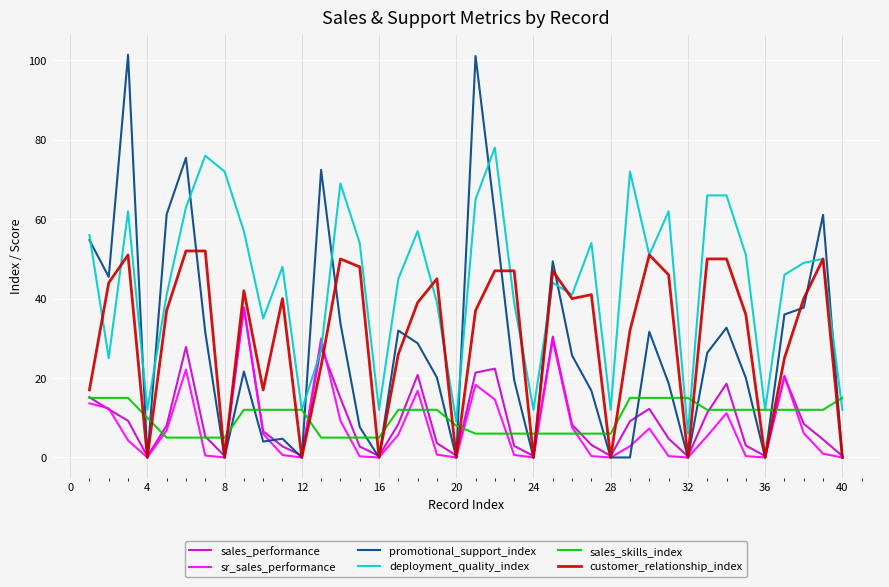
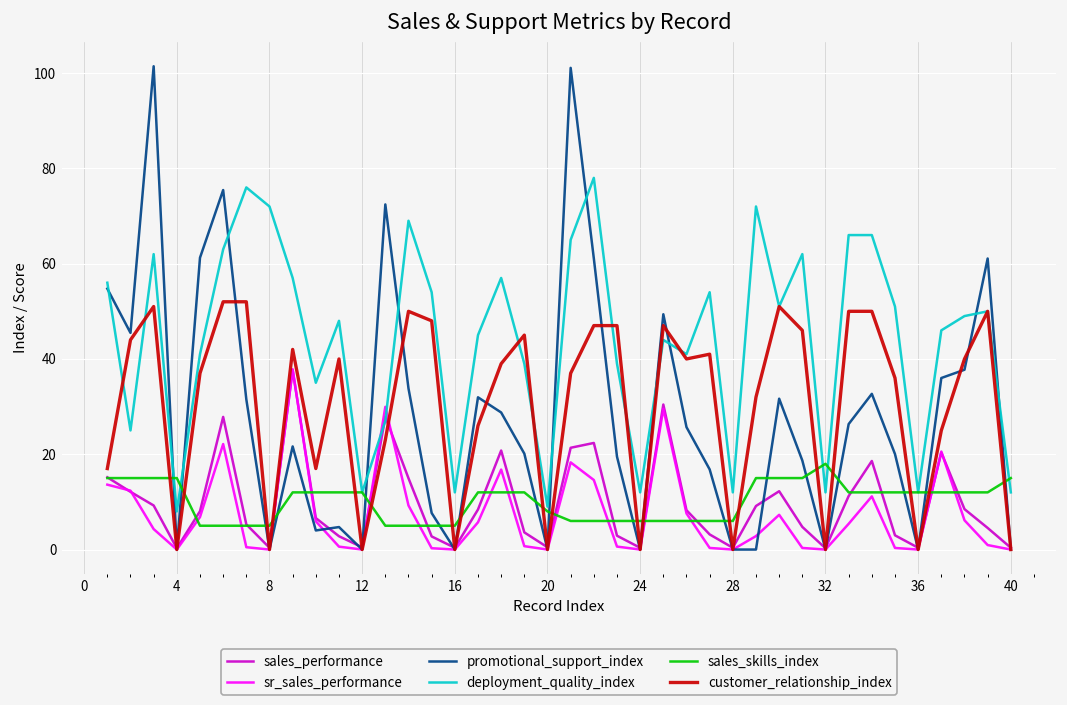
deployment_quality_index, 4: 12 -> 8
sales_skills_index, 4: 10 -> 15
deployment_quality_index, 32: 6 -> 12
sales_skills_index, 32: 15 -> 18
